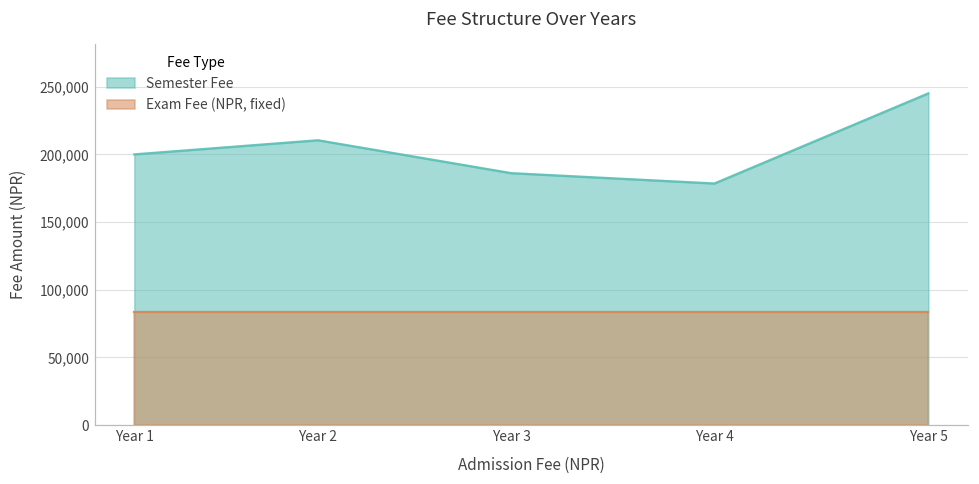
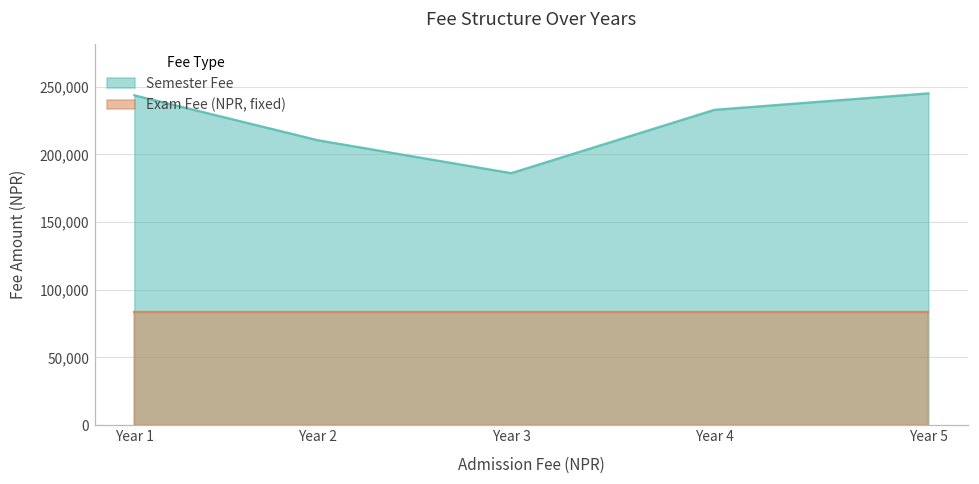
Semester Fee, Year 1: 200,000 -> 244,000
Semester Fee, Year 4: 178,000 -> 233,000
